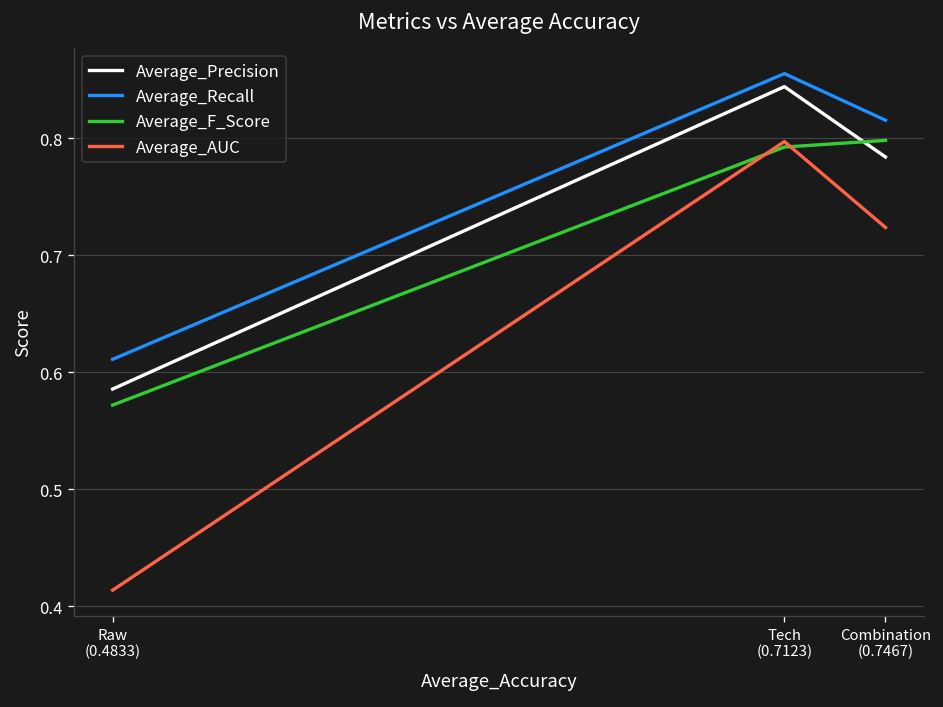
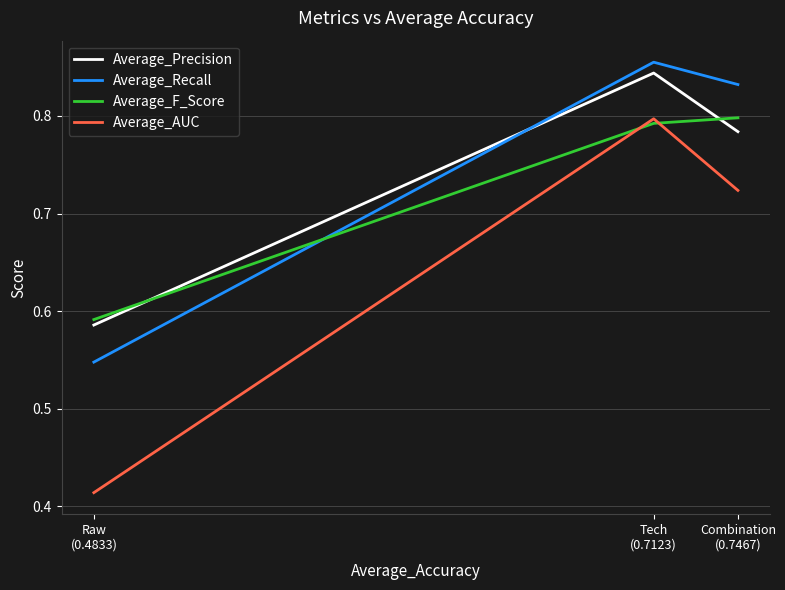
Average_Recall, Raw (0.4833): 0.61 -> 0.55
Average_F_Score, Raw (0.4833): 0.57 -> 0.59
Average_Recall, Combination (0.7467): 0.82 -> 0.83
